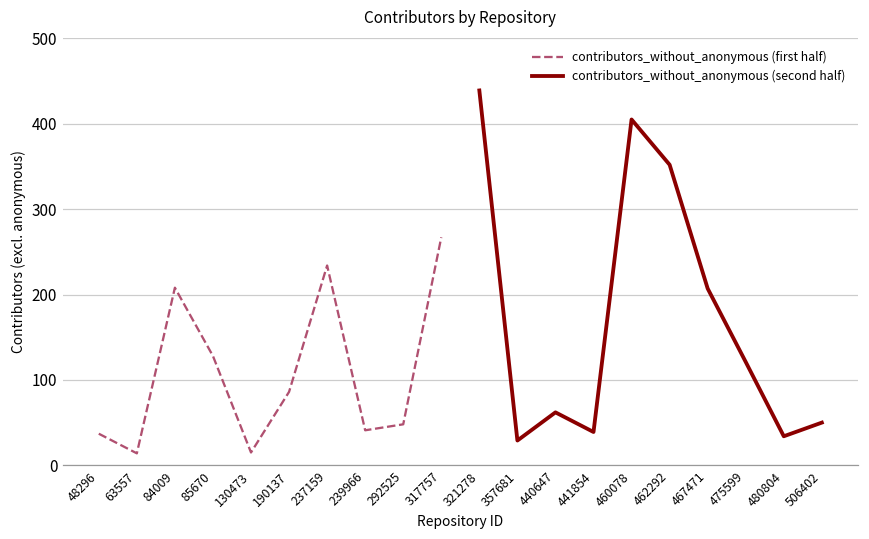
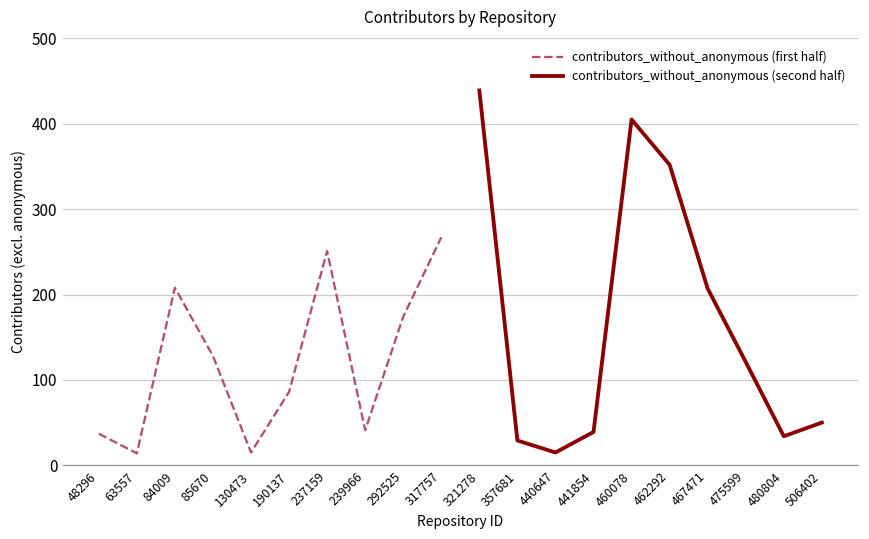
contributors_without_anonymous (first half), 237159: 230 -> 250
contributors_without_anonymous (first half), 292525: 50 -> 170
contributors_without_anonymous (second half), 440647: 60 -> 20
